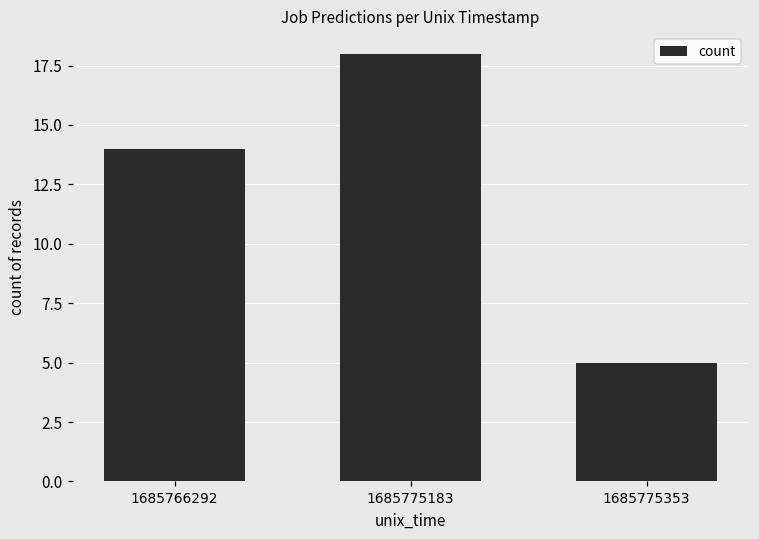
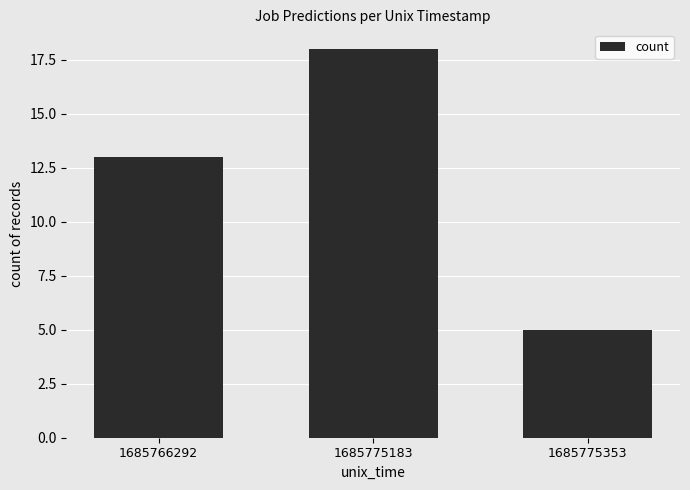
1685766292: 14 -> 13
